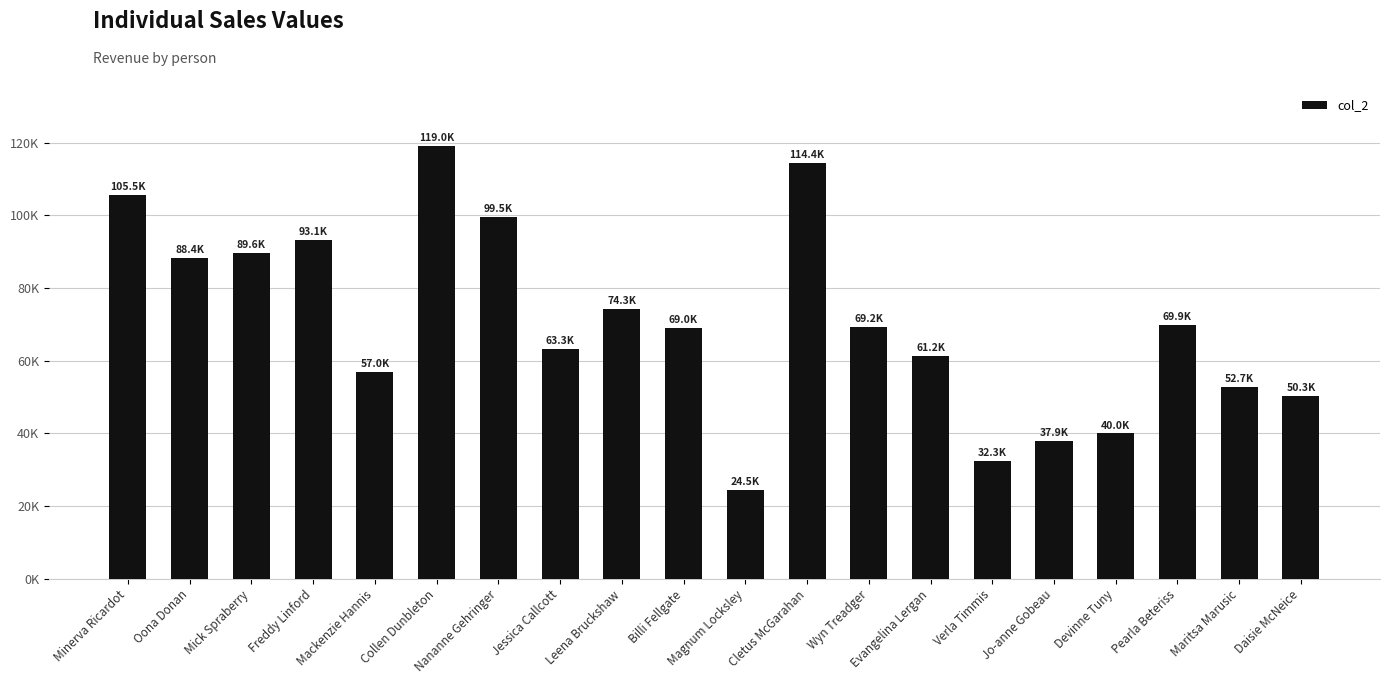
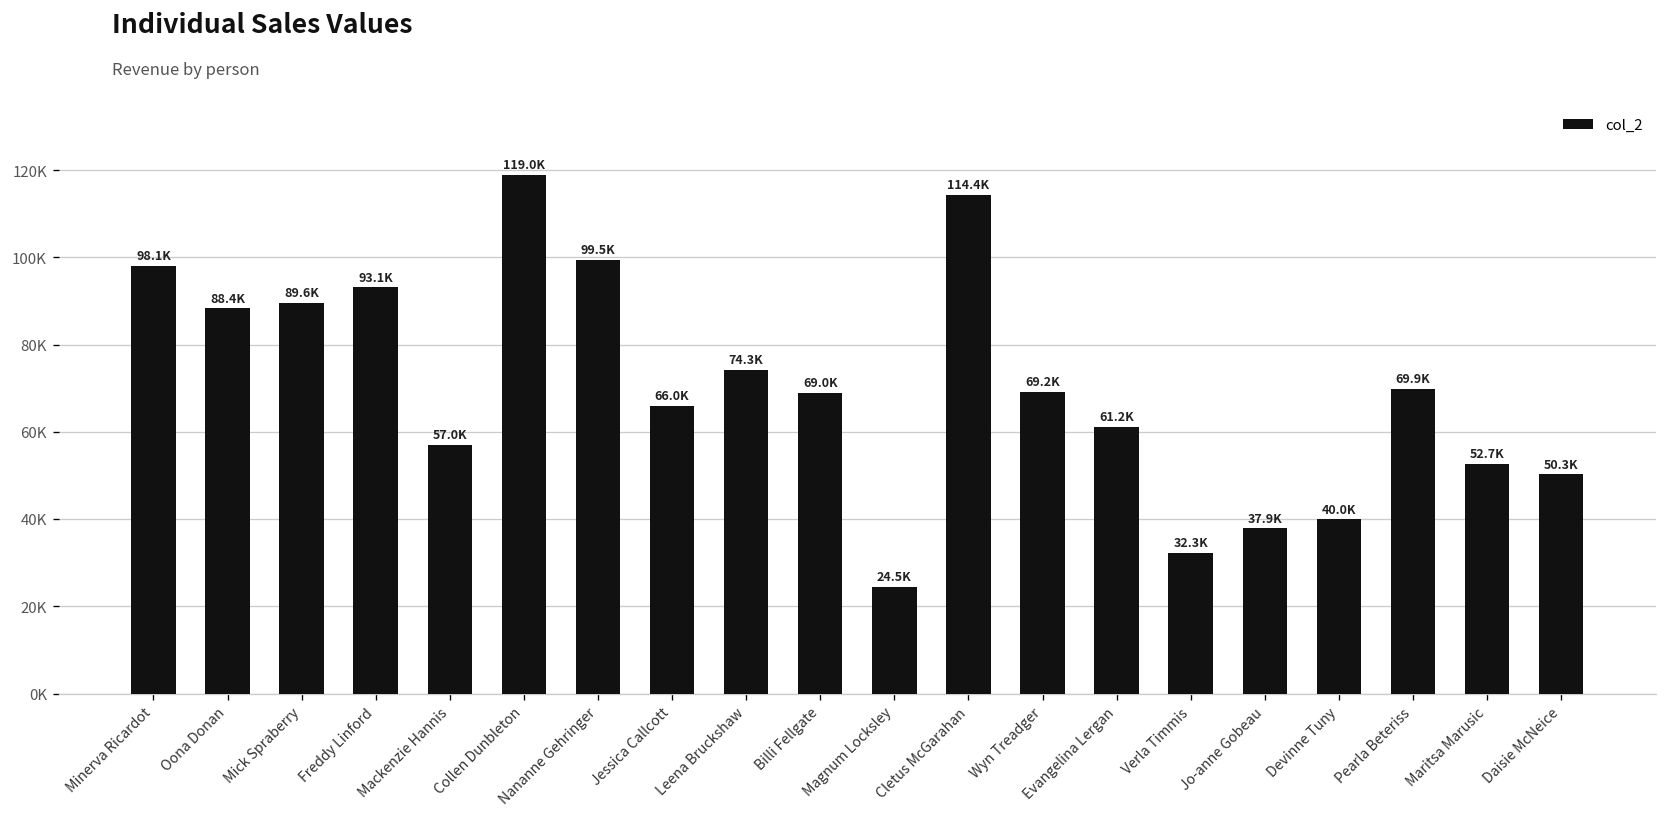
Minerva Ricardot: 105.5K -> 98.1K
Jessica Callcott: 63.3K -> 66.0K
